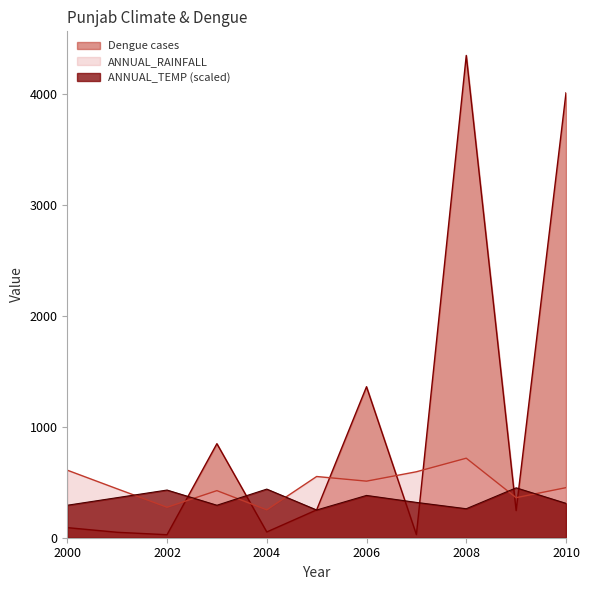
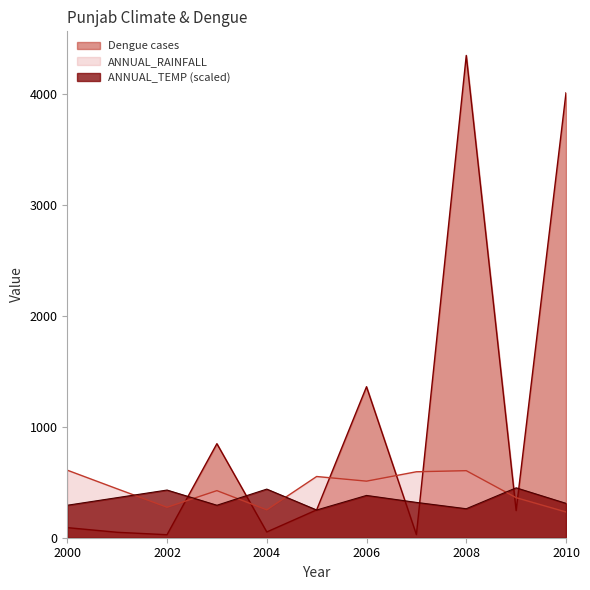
ANNUAL_RAINFALL, 2008: 720 -> 600
ANNUAL_RAINFALL, 2010: 450 -> 230
